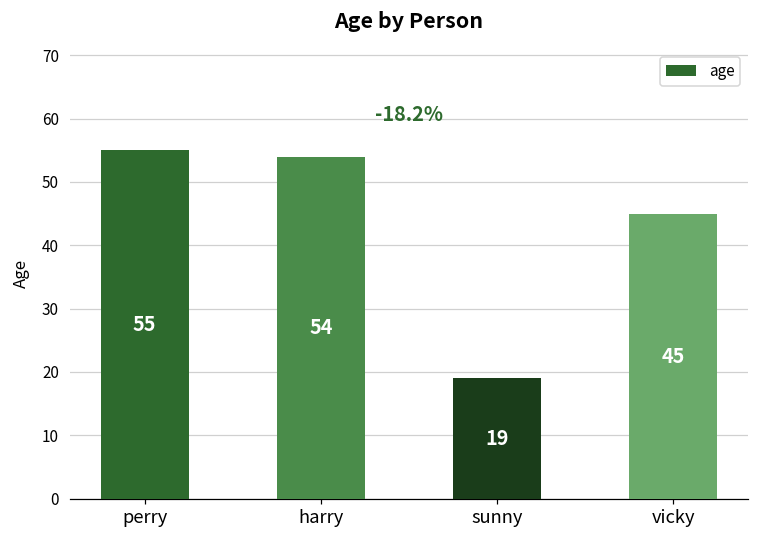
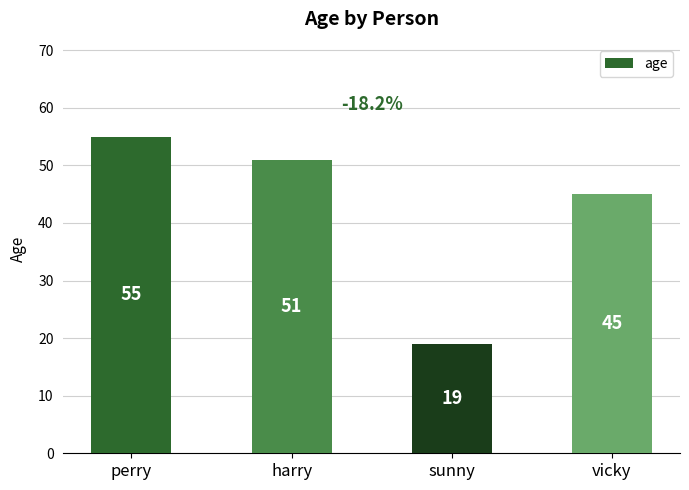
harry: 54 -> 51
